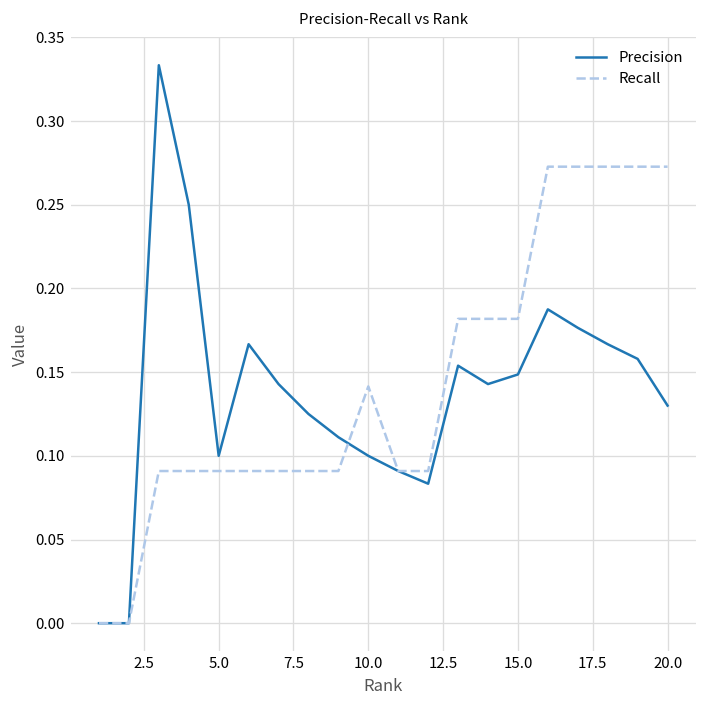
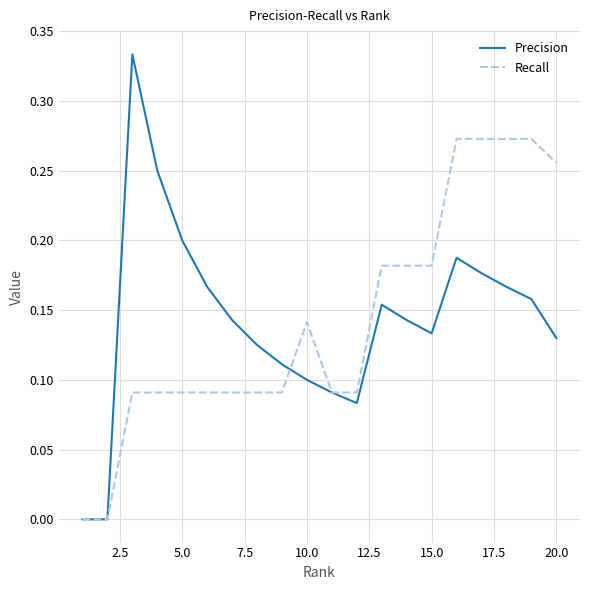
Precision, 5.0: 0.1 -> 0.2
Precision, 15.0: 0.149 -> 0.133
Recall, 20.0: 0.273 -> 0.256
